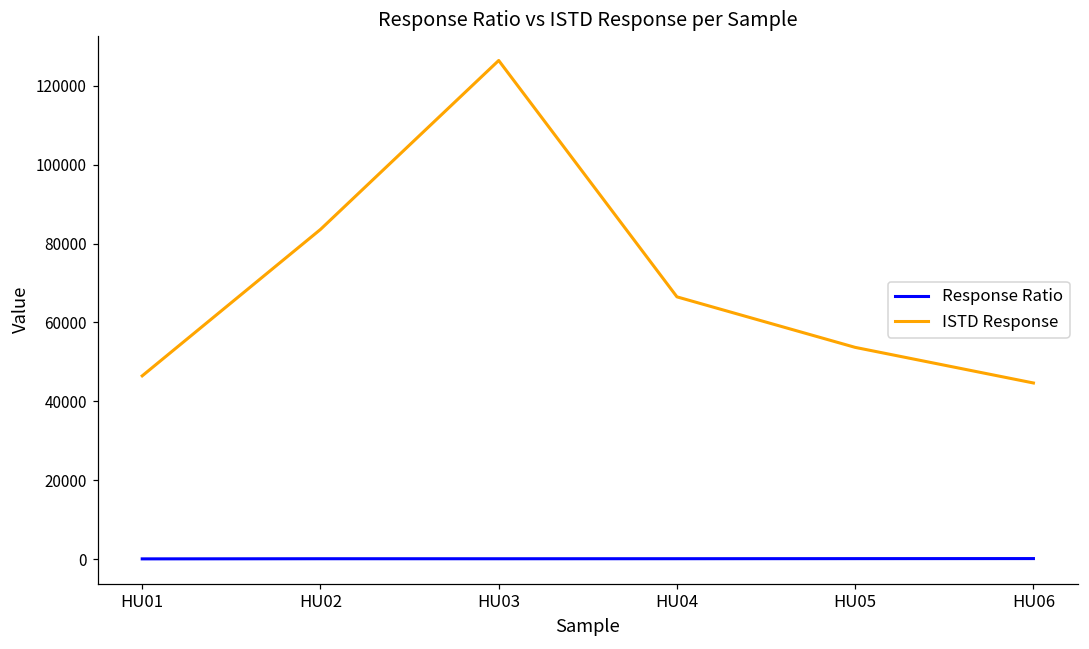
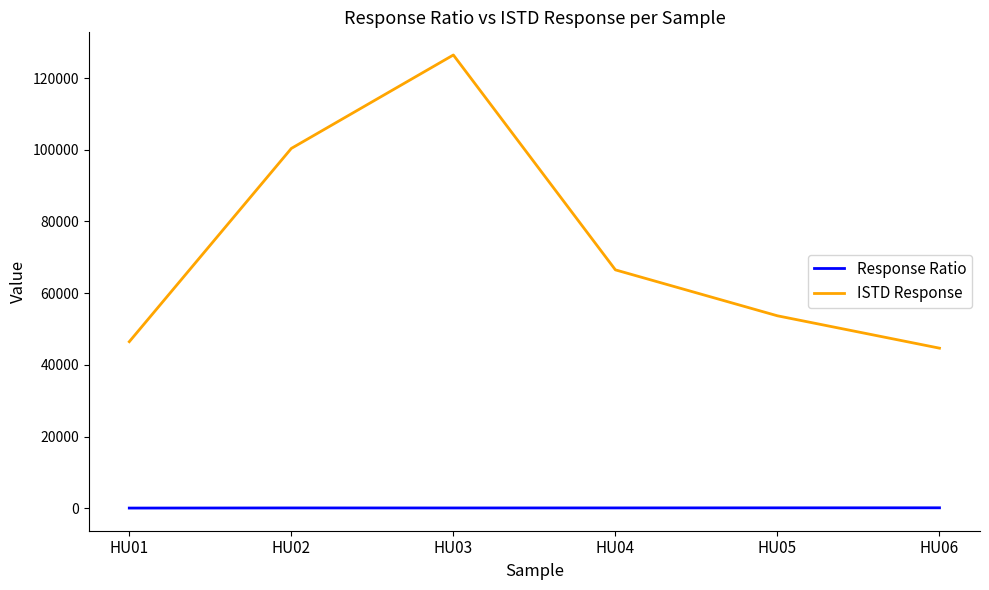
ISTD Response, HU02: 84000 -> 100000
